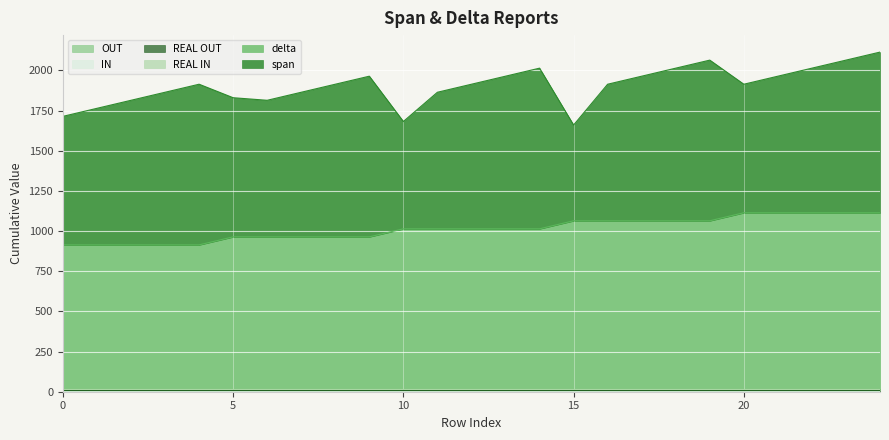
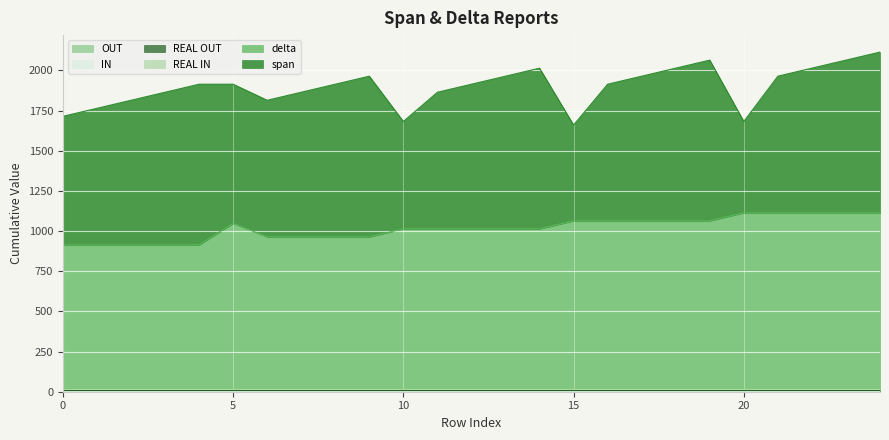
delta, 5: 960 -> 1050
span, 20: 800 -> 570
